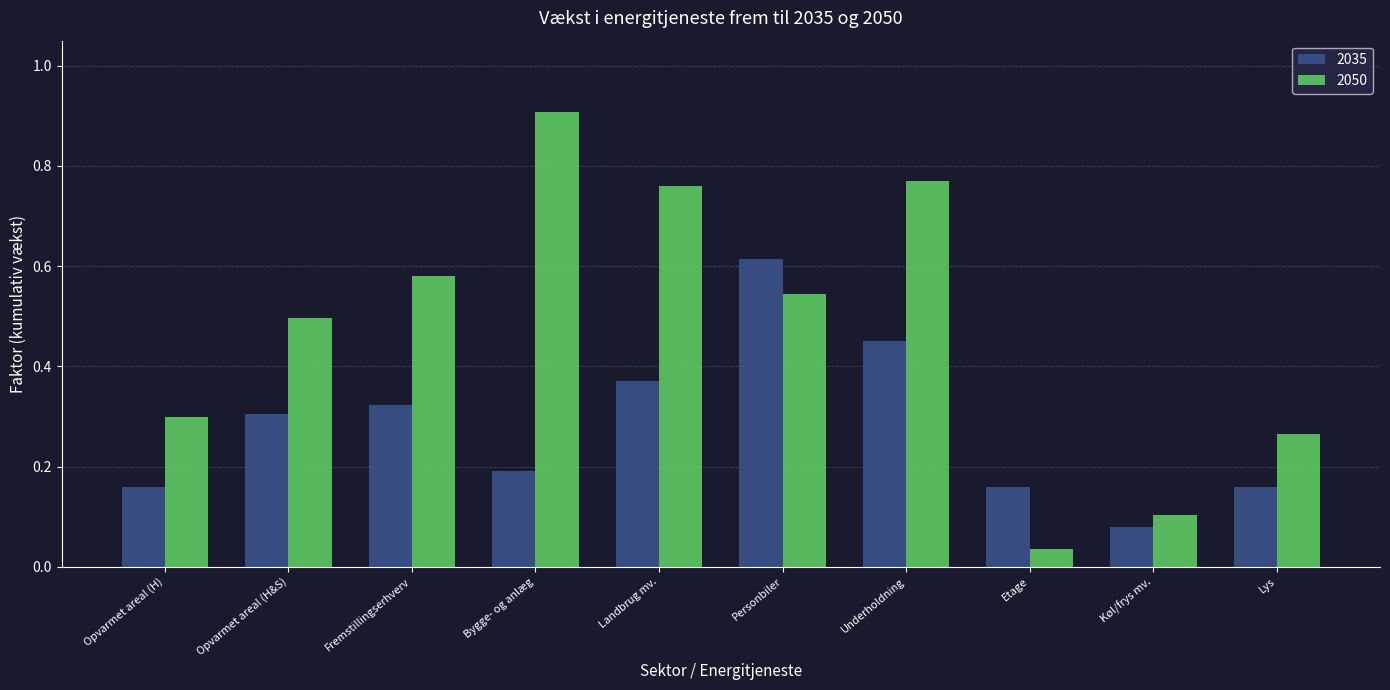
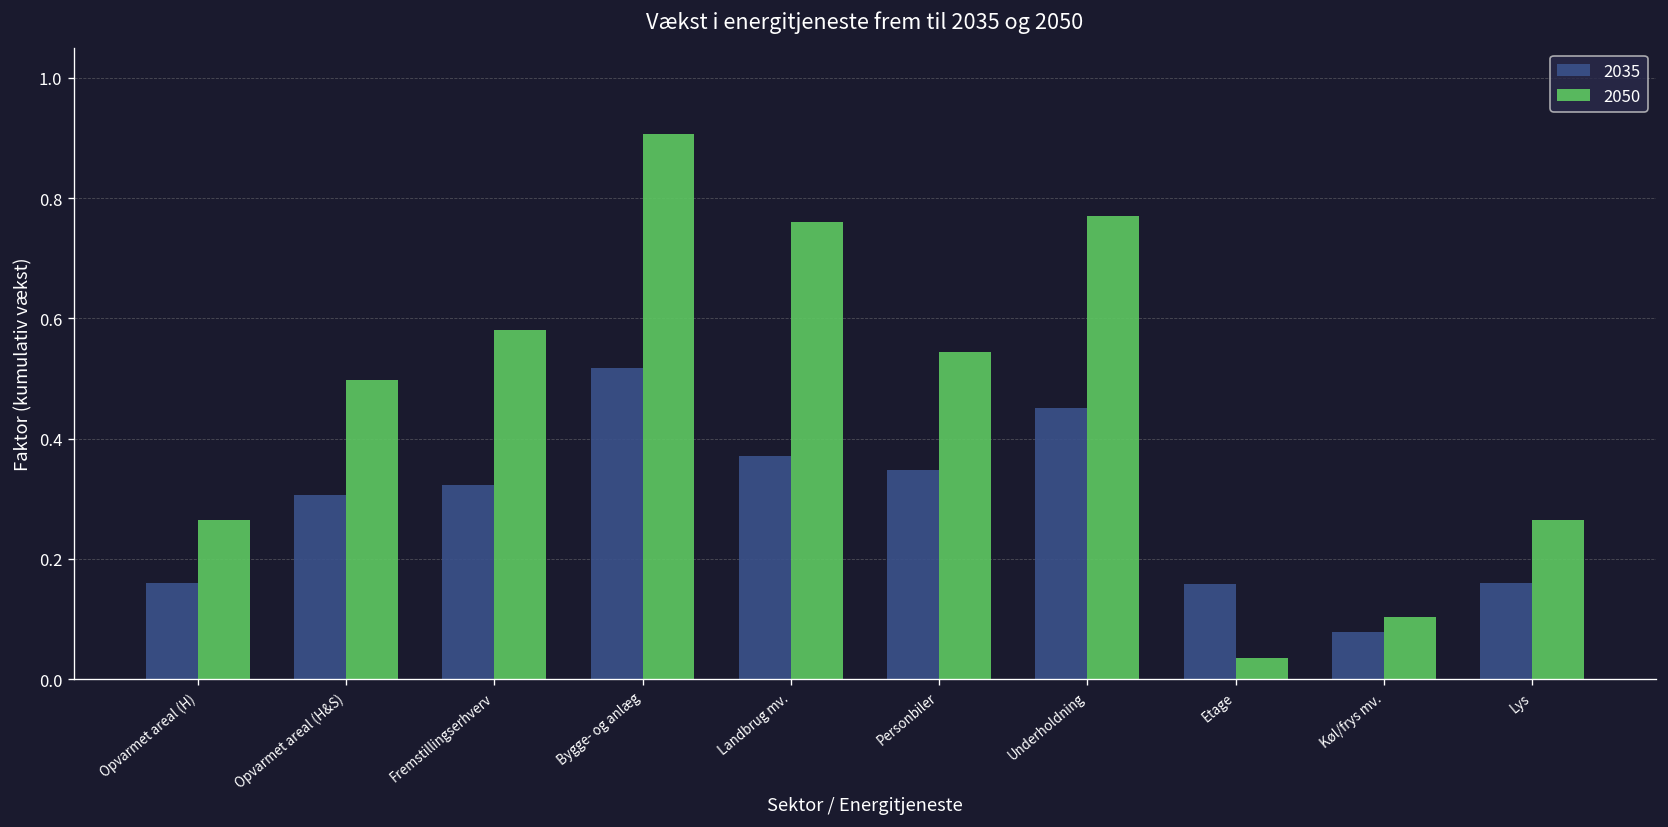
2050, Opvarmet areal (H): 0.30 -> 0.26
2035, Bygge- og anlæg: 0.19 -> 0.52
2035, Personbiler: 0.61 -> 0.35
